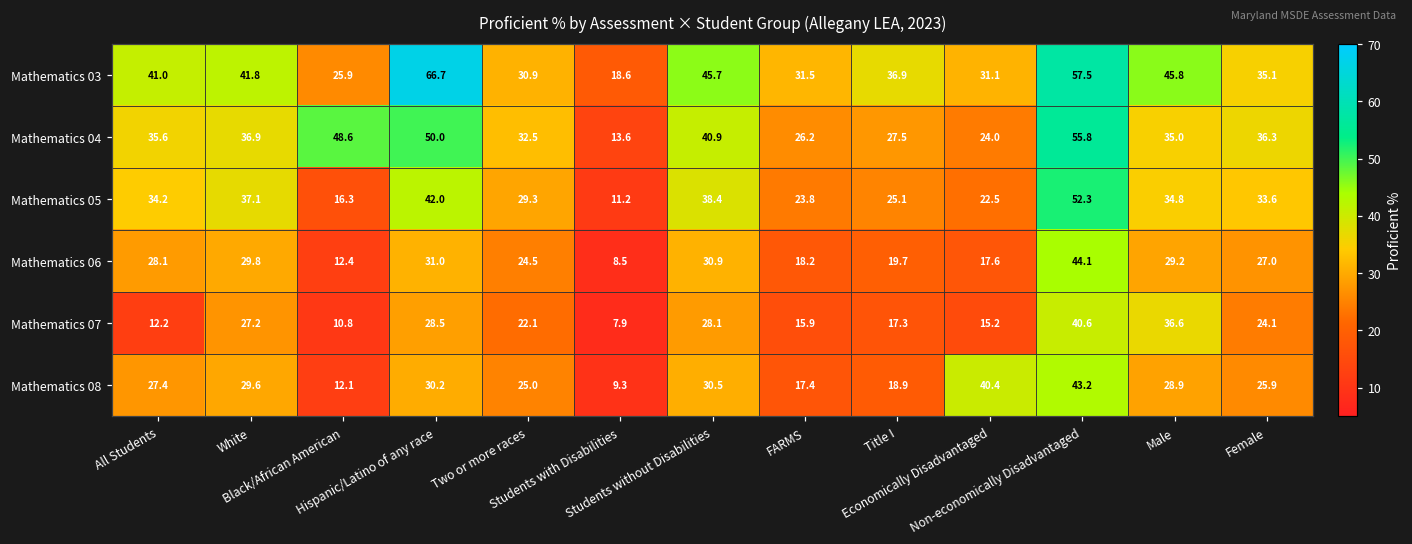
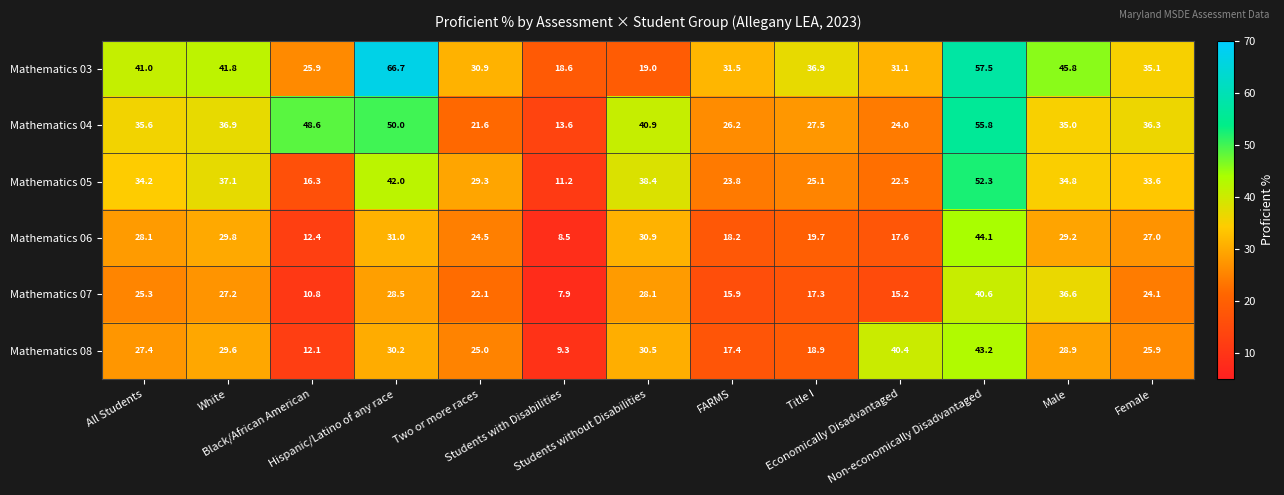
Mathematics 03, Students without Disabilities: 45.7 -> 19.0
Mathematics 04, Two or more races: 32.5 -> 21.6
Mathematics 07, All Students: 12.2 -> 25.3
